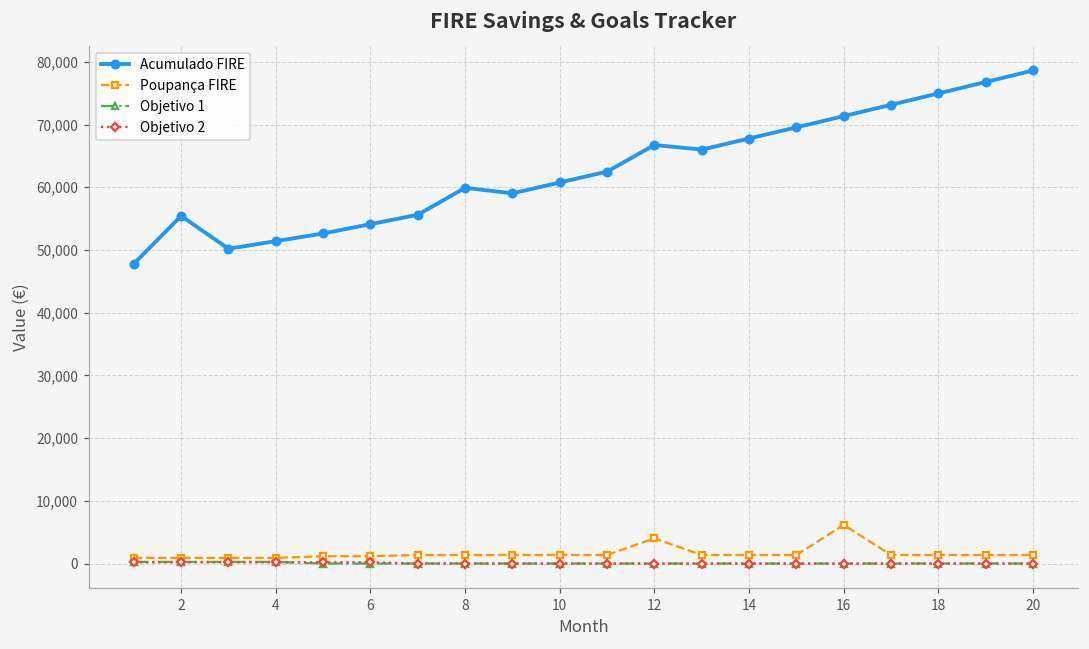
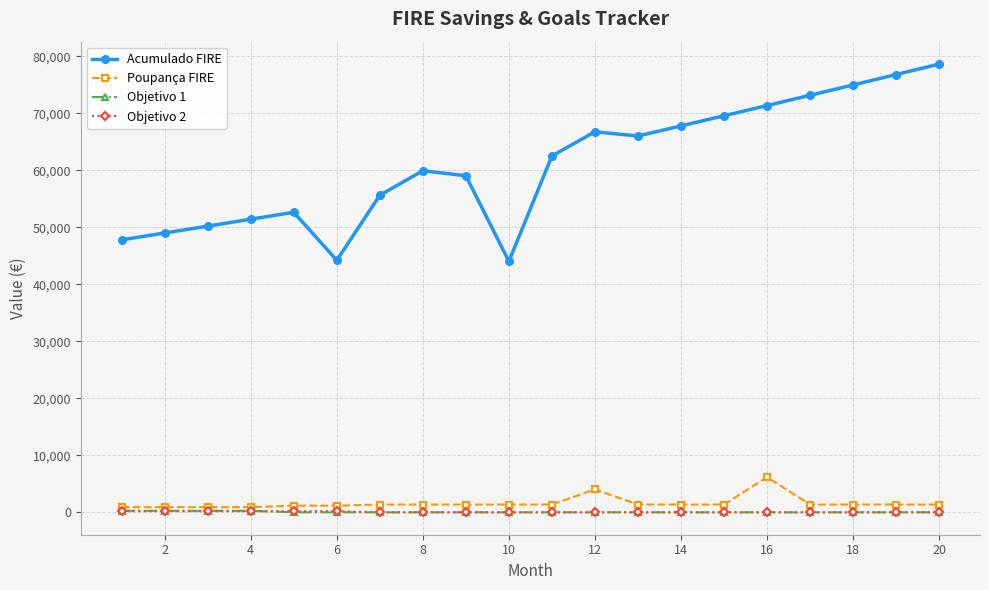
Acumulado FIRE, 2: 55,000 -> 49,000
Acumulado FIRE, 6: 54,000 -> 44,000
Acumulado FIRE, 10: 61,000 -> 44,000
